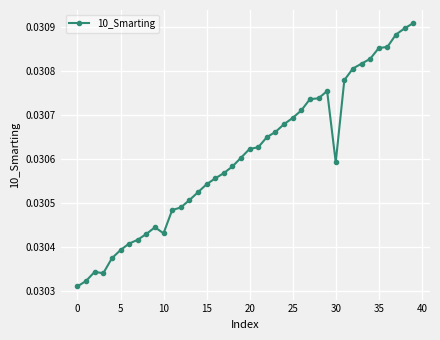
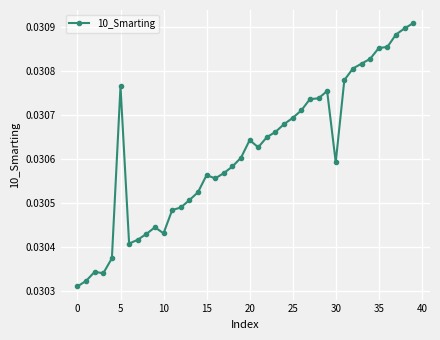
5: 0.03039 -> 0.03077
15: 0.03054 -> 0.03056
20: 0.03062 -> 0.03064
